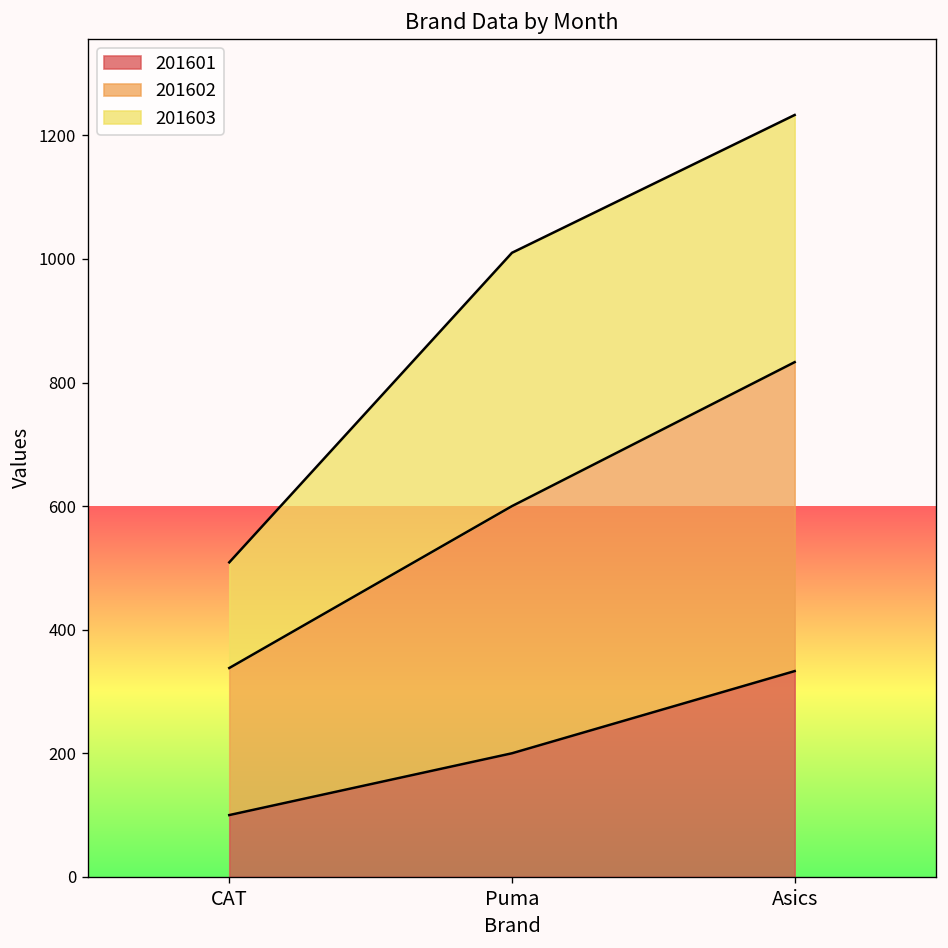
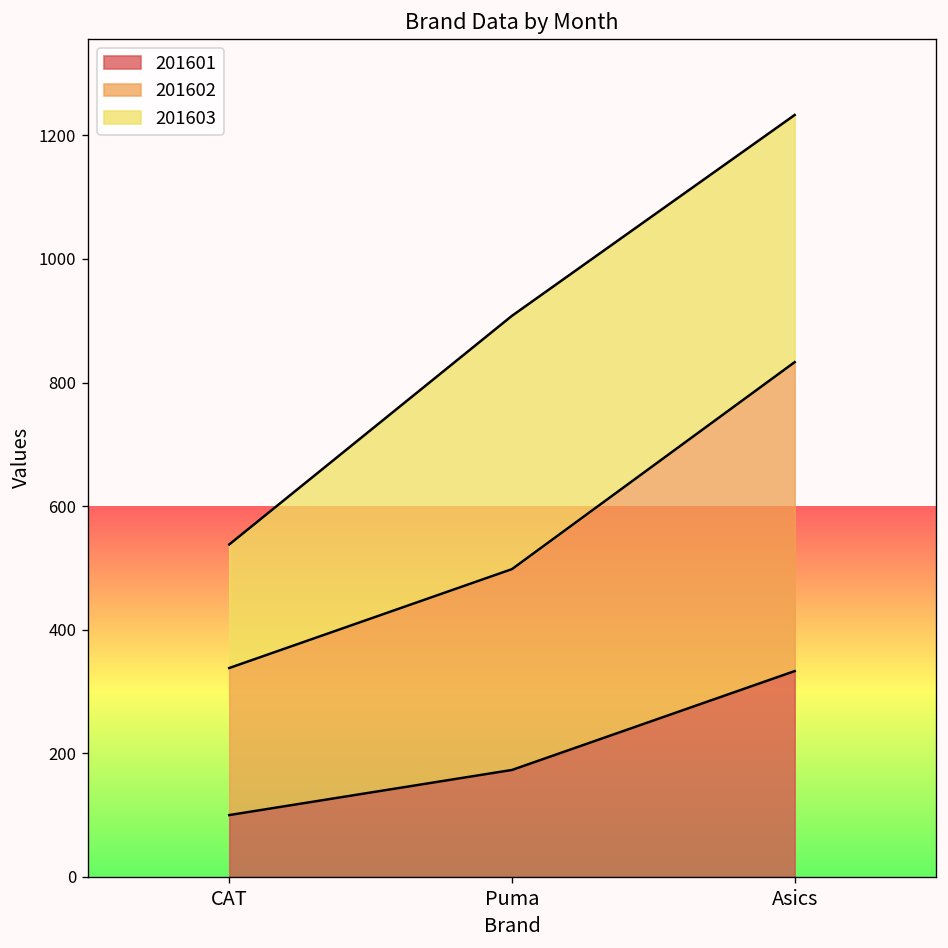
201603, CAT: 170 -> 200
201601, Puma: 200 -> 170
201602, Puma: 400 -> 330
